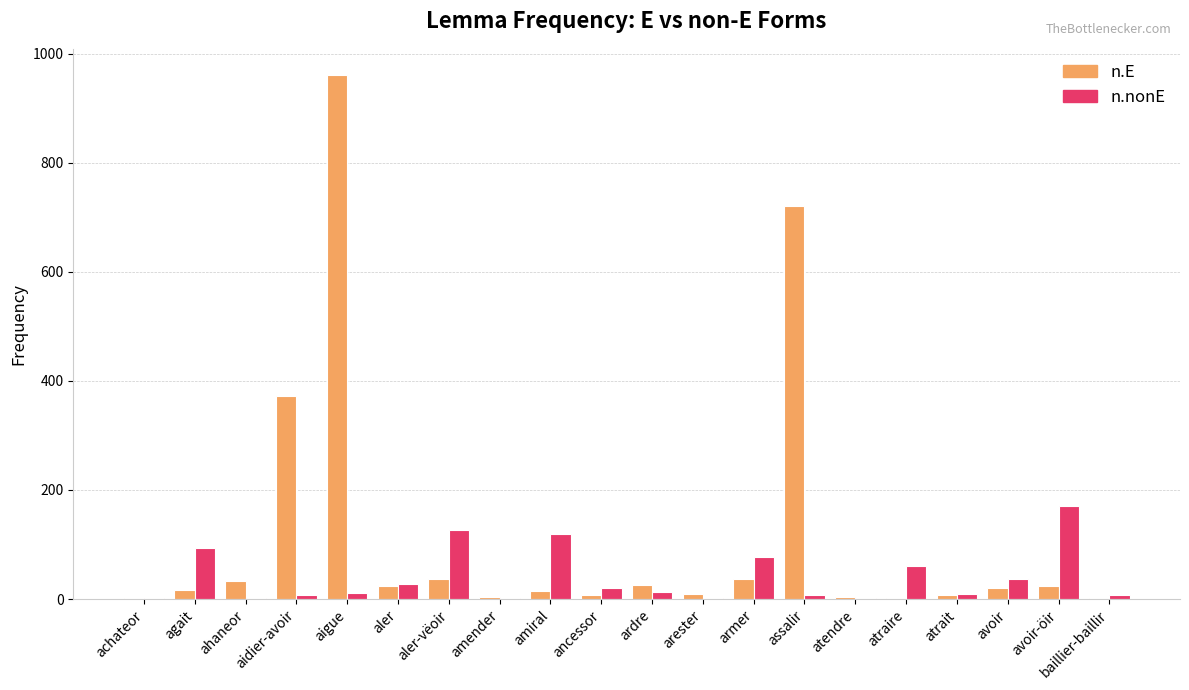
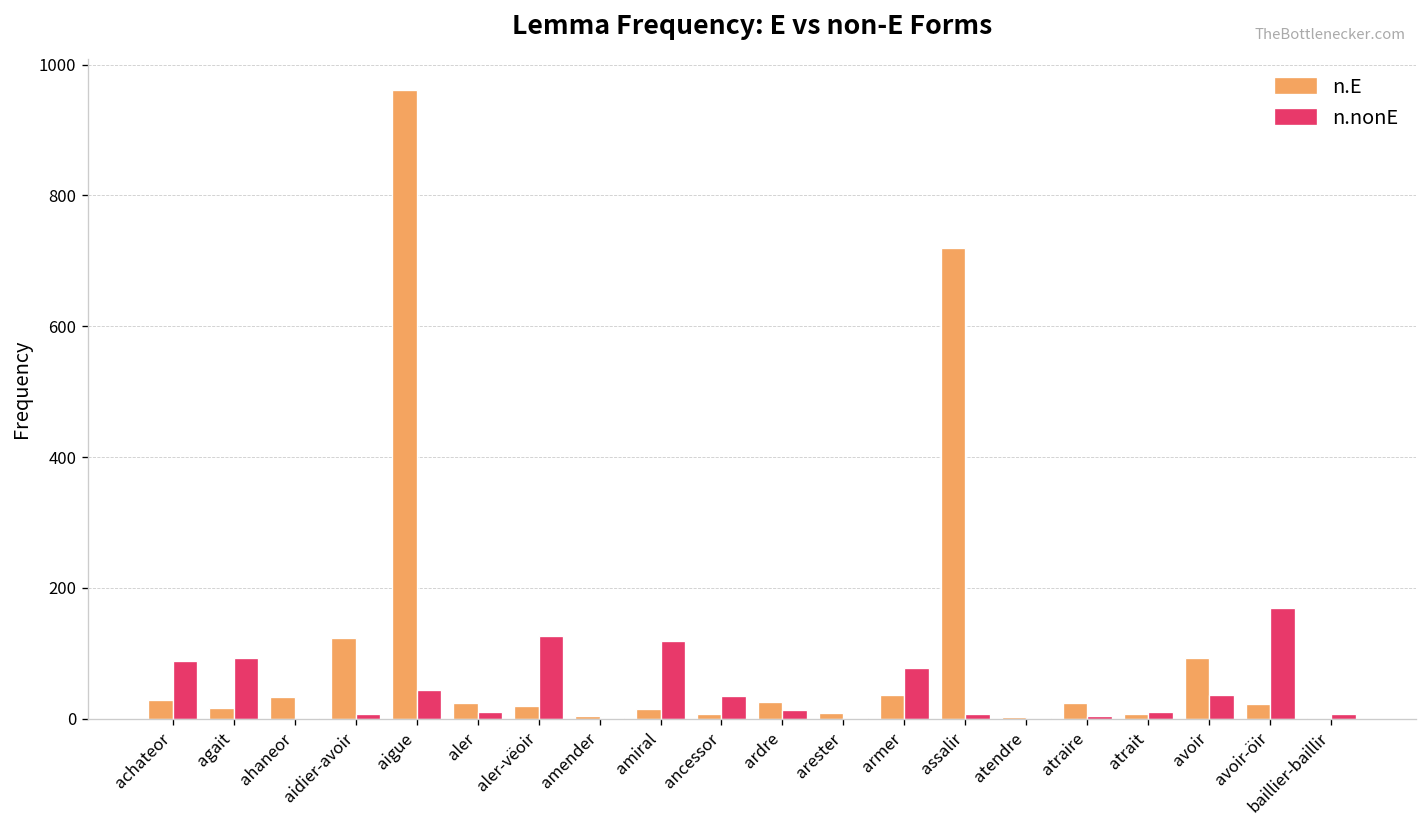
n.E, achateor: 0 -> 30
n.nonE, achateor: 0 -> 90
n.E, aidier-avoir: 370 -> 120
n.nonE, aigue: 10 -> 40
n.nonE, aler: 30 -> 10
n.E, aler-vëoir: 40 -> 20
n.nonE, ancessor: 20 -> 40
n.E, atraire: 0 -> 20
n.nonE, atraire: 60 -> 10
n.E, avoir: 20 -> 90
